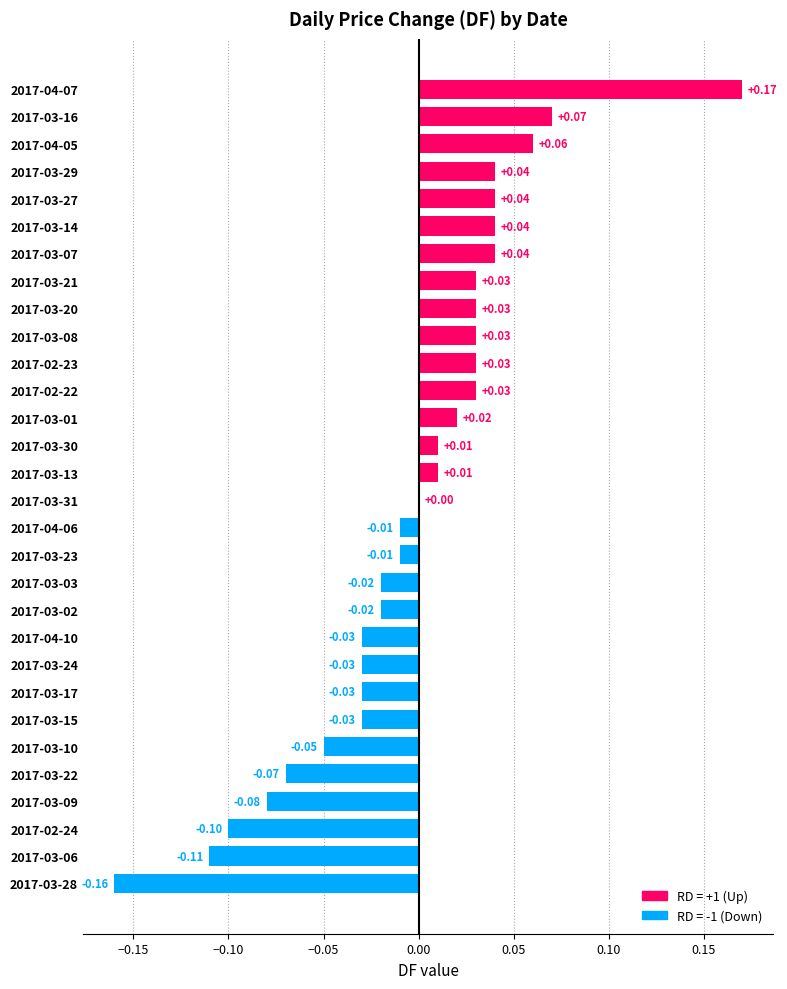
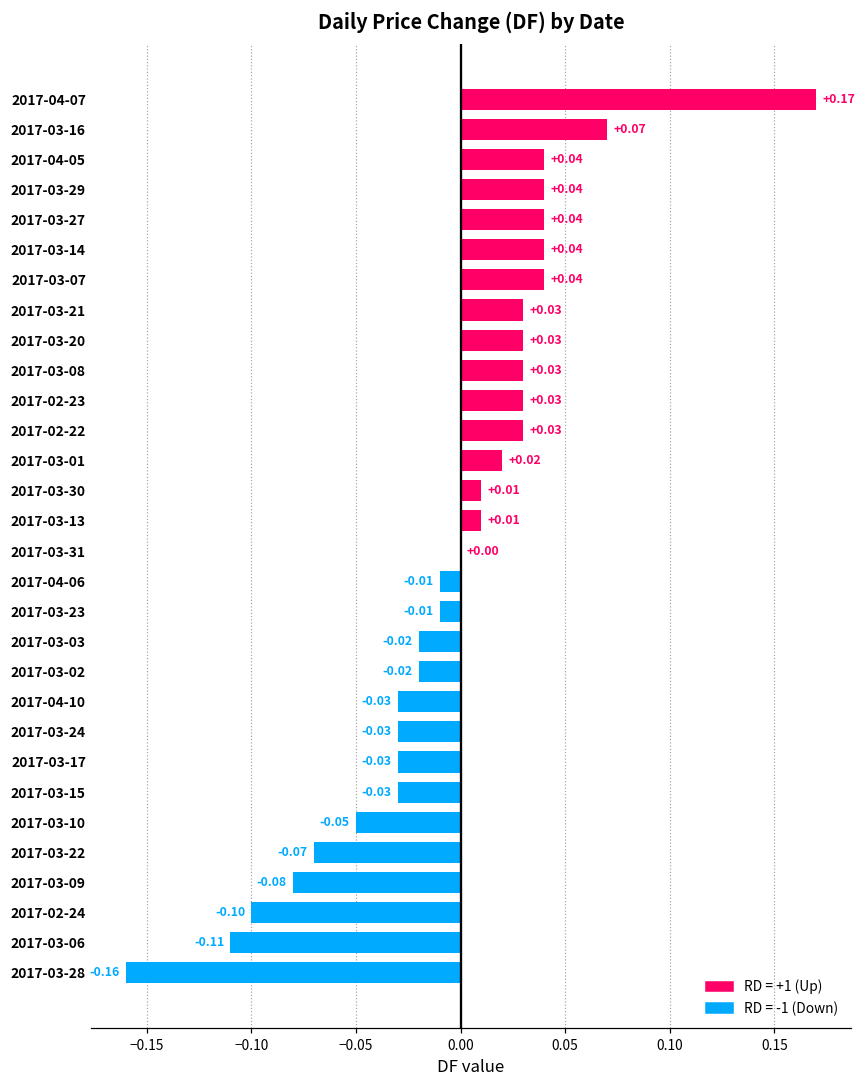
2017-04-05: +0.06 -> +0.04
